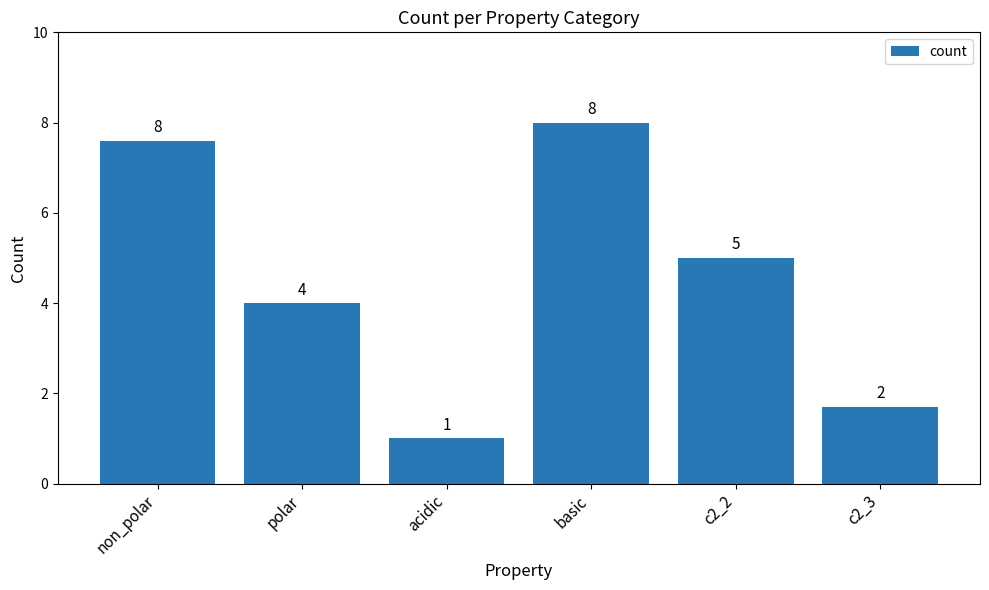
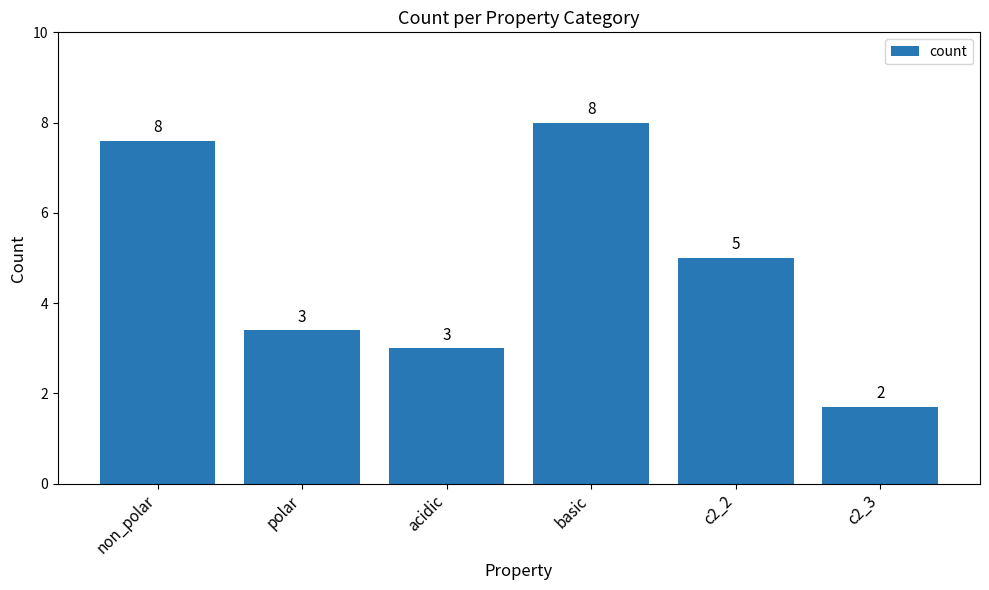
polar: 4 -> 3
acidic: 1 -> 3
